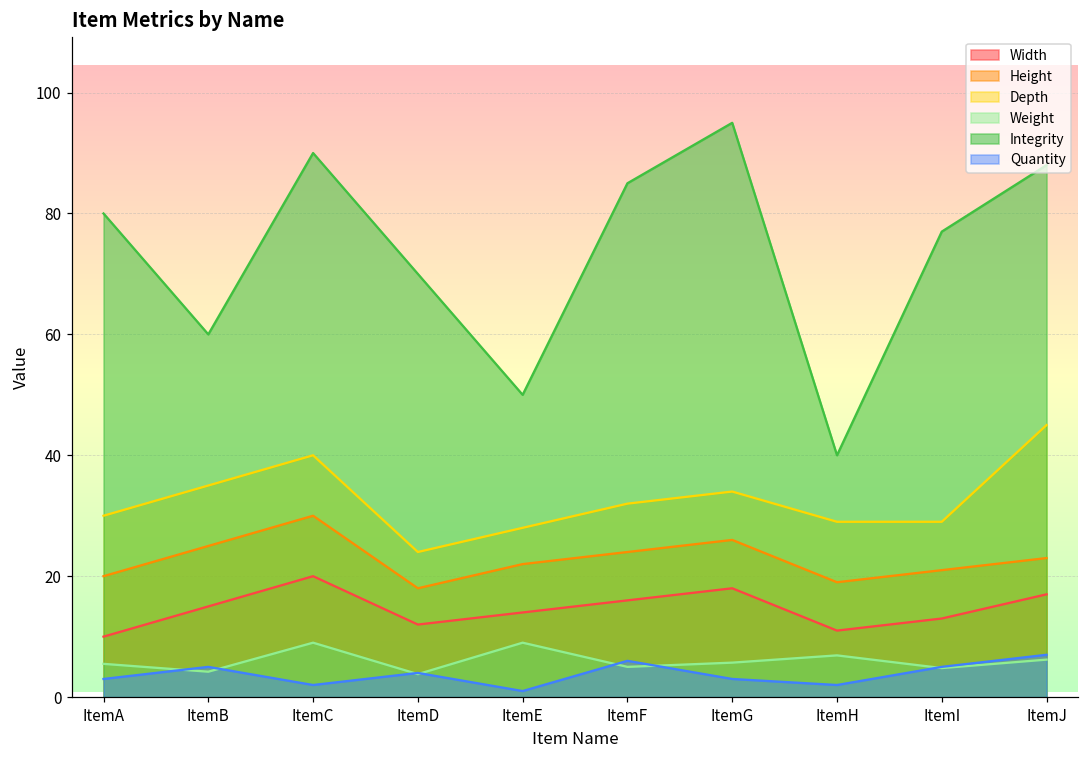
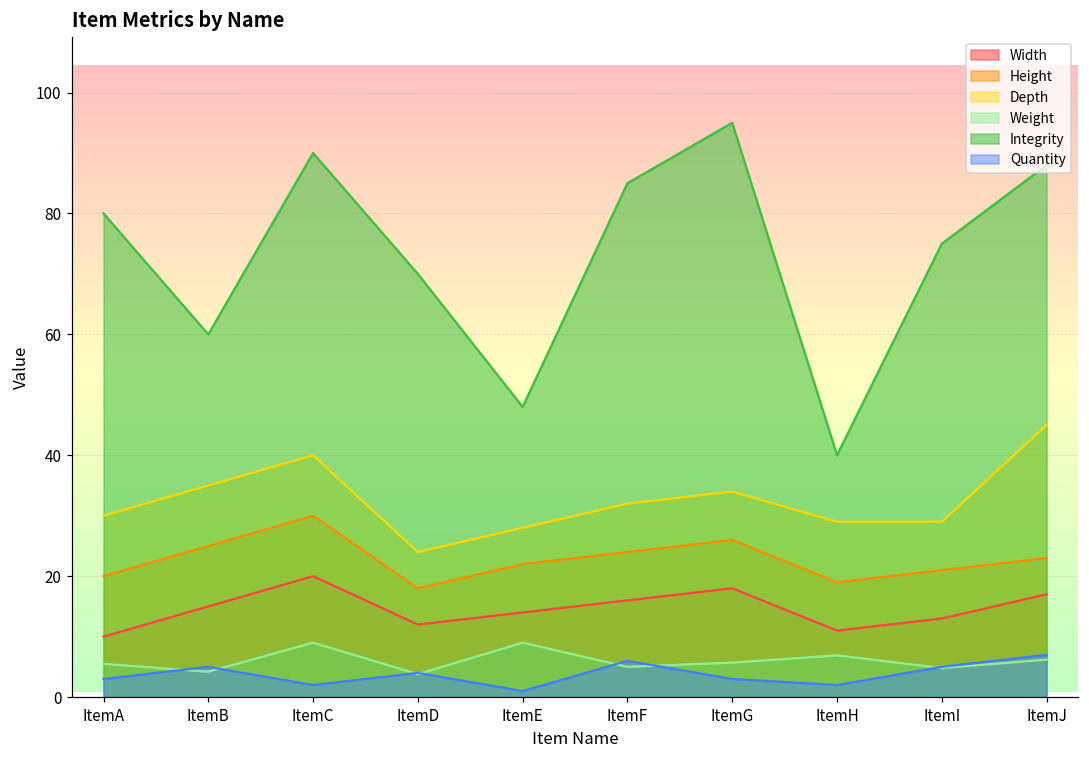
Integrity, ItemE: 50 -> 48
Integrity, ItemI: 77 -> 75
